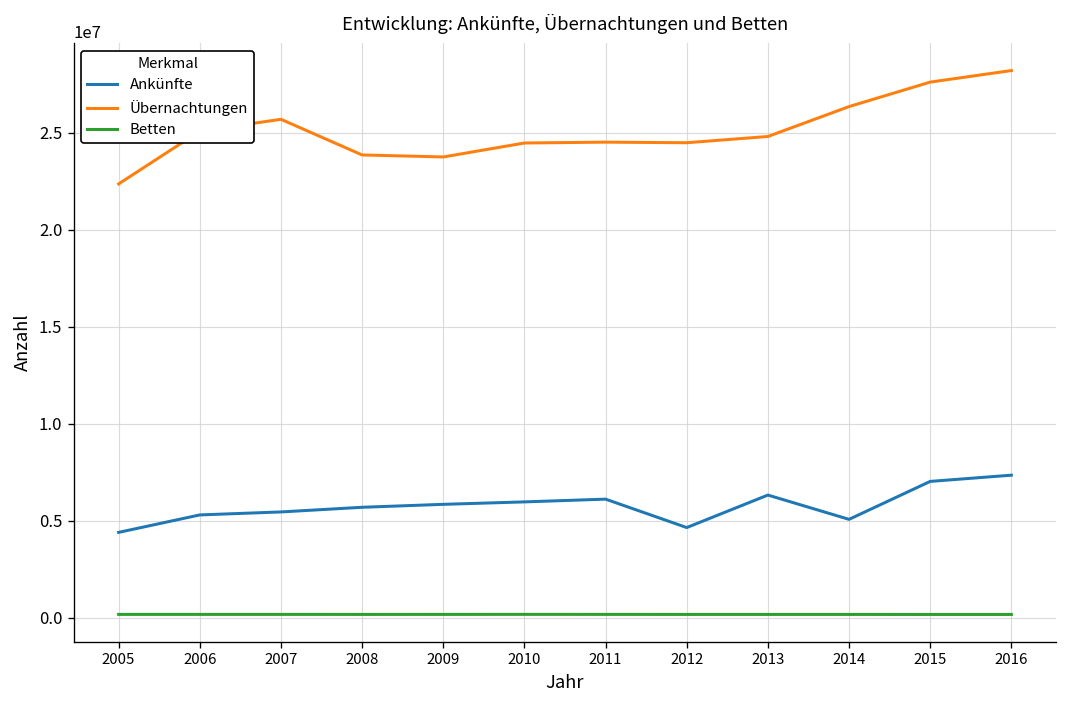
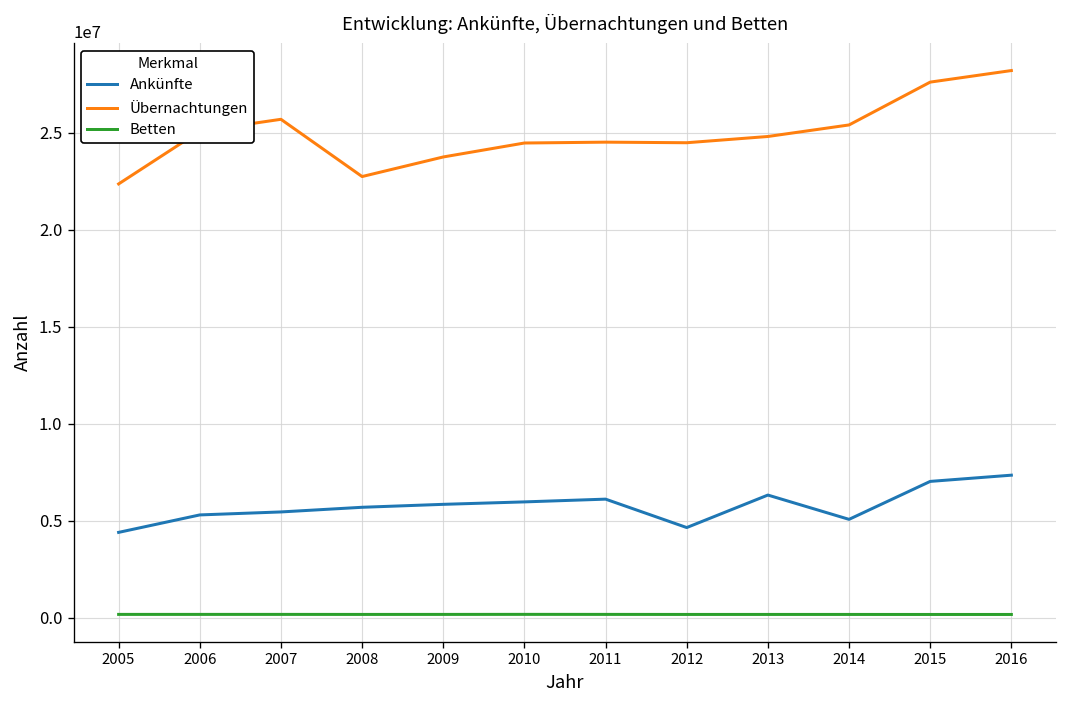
Übernachtungen, 2008: 23900000 -> 22700000
Übernachtungen, 2014: 26300000 -> 25400000
